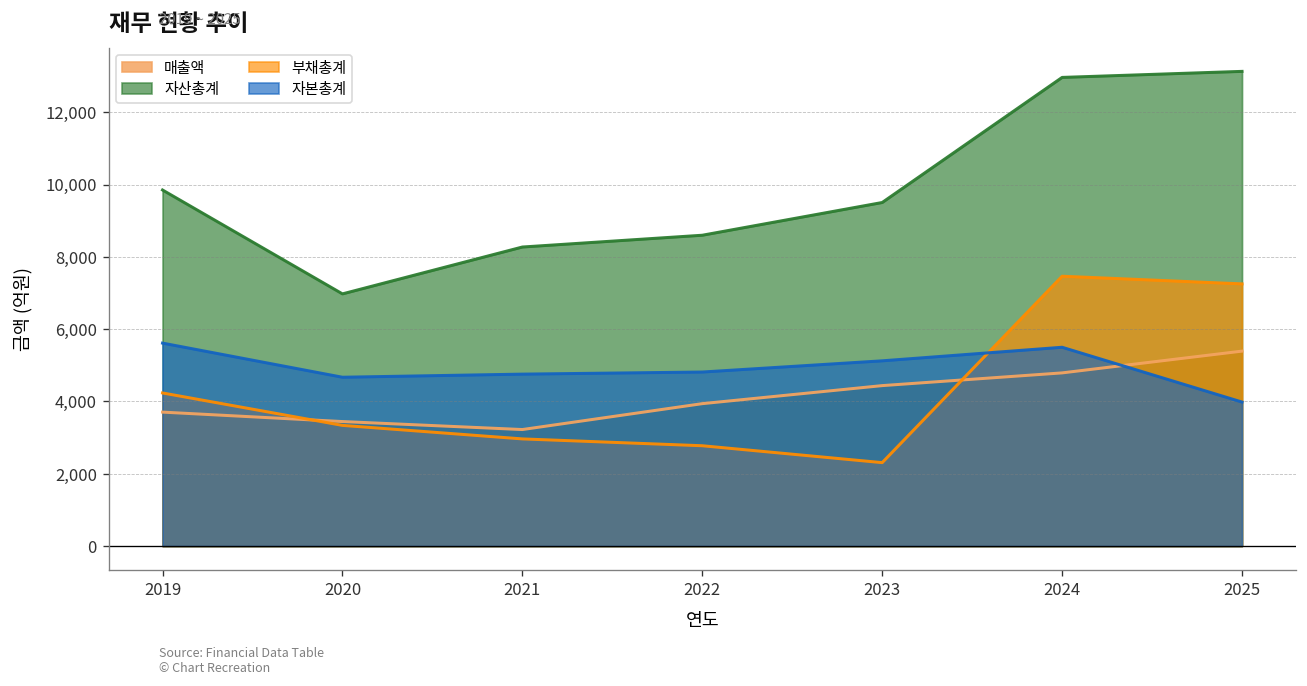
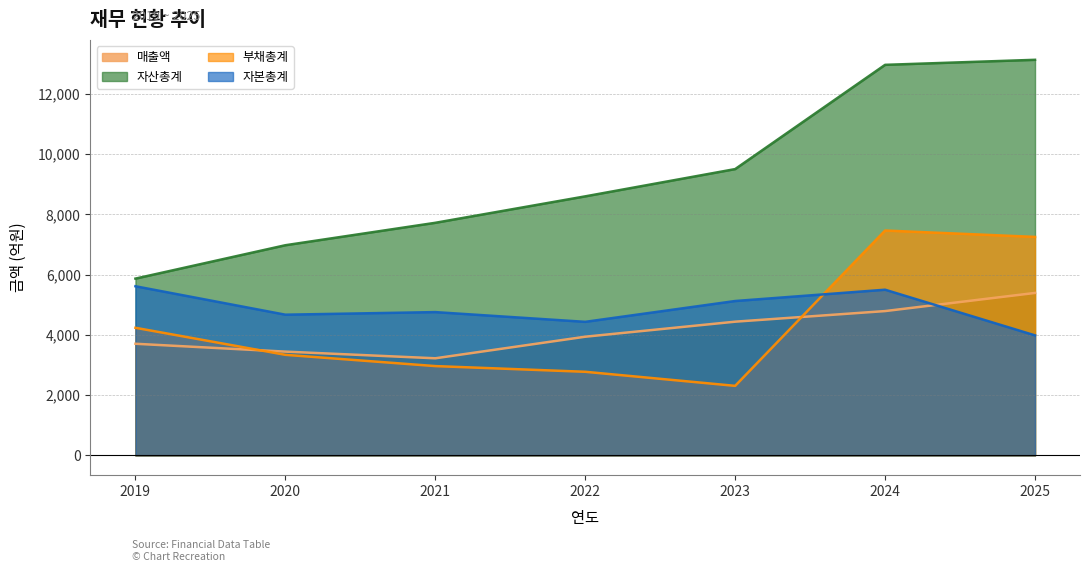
자산총계, 2019: 9,800 -> 5,900
자산총계, 2021: 8,300 -> 7,700
자본총계, 2022: 4,800 -> 4,400
